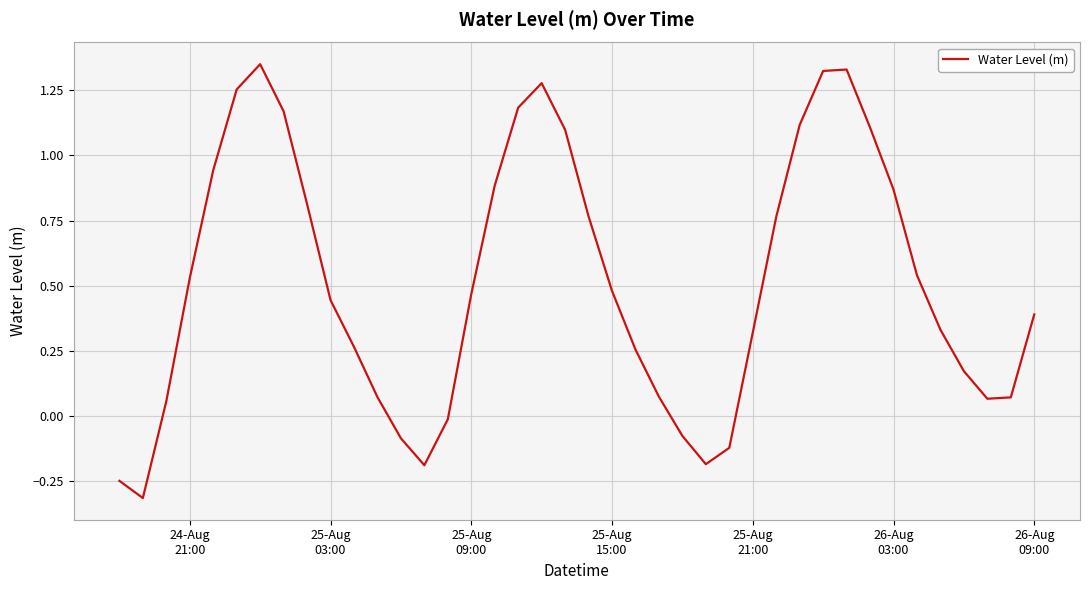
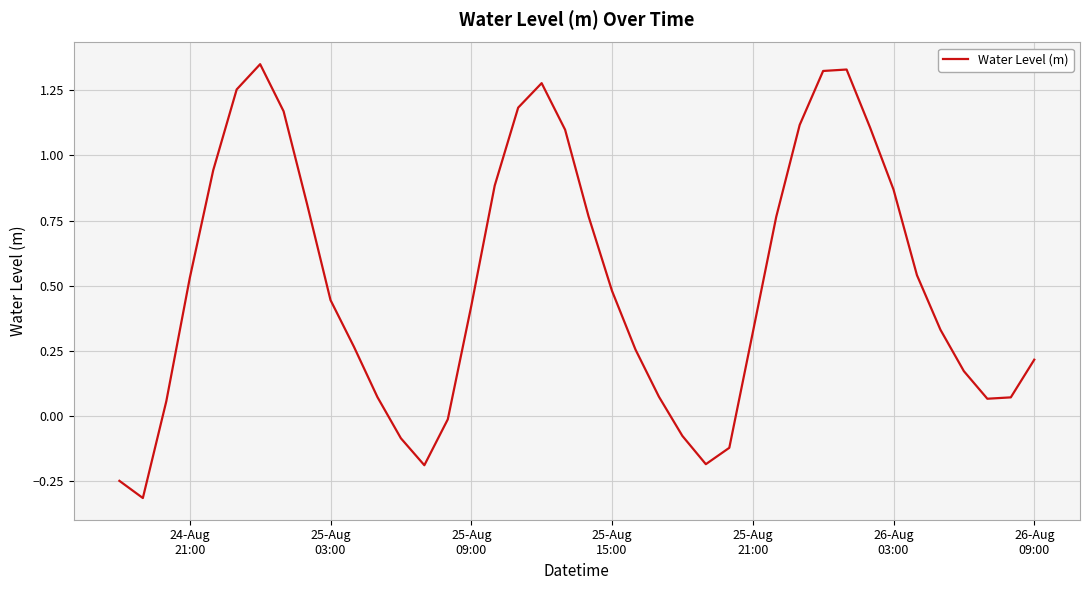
25-Aug 09:00: 0.47 -> 0.42
26-Aug 09:00: 0.39 -> 0.22
